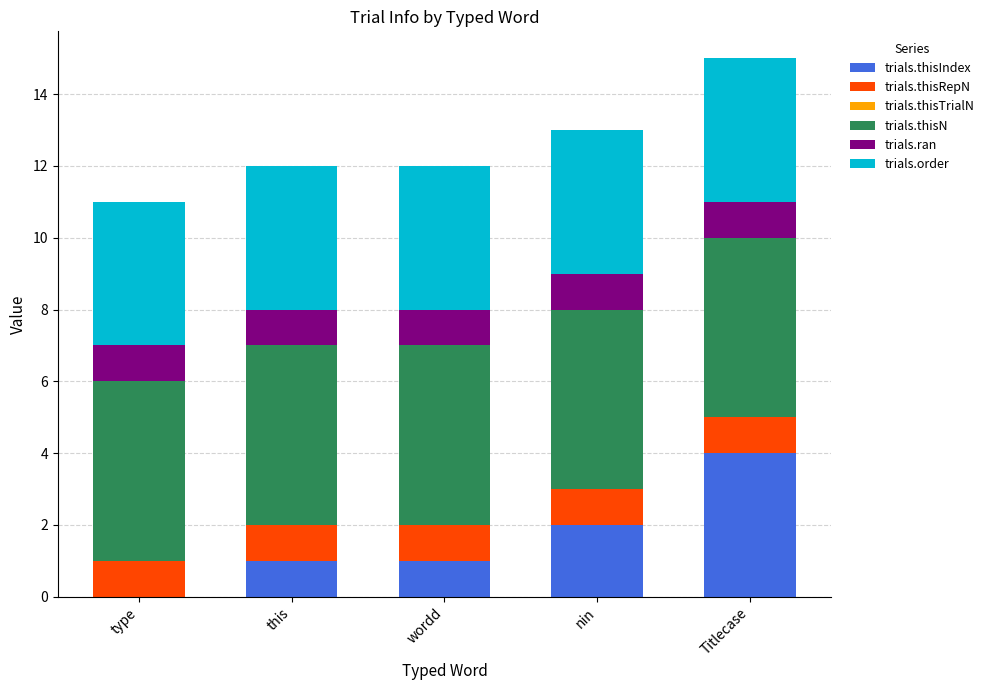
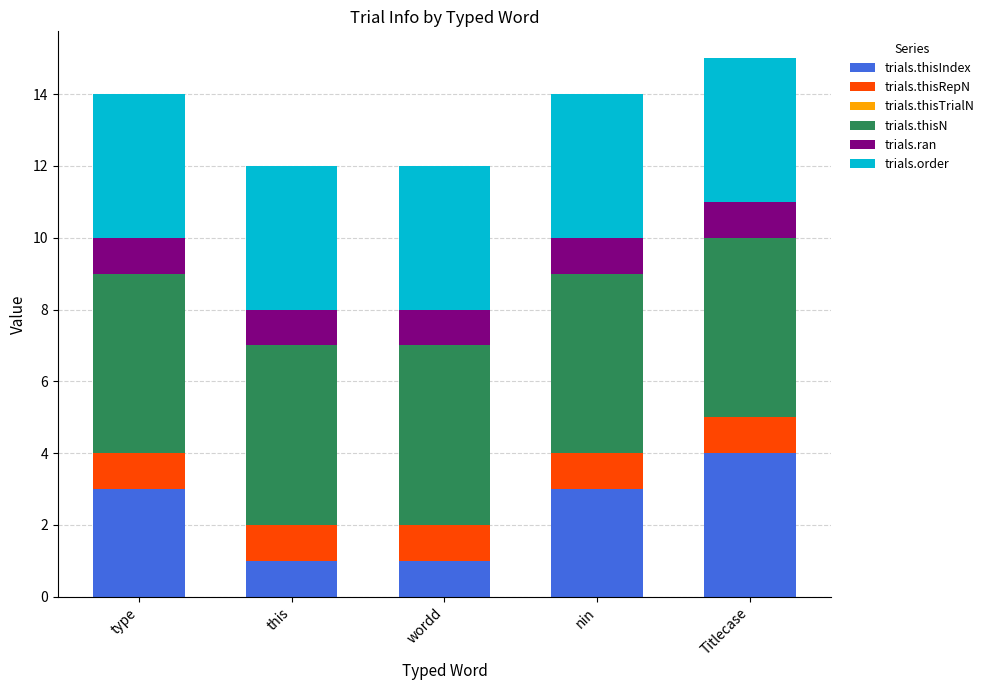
trials.thisIndex, type: 0 -> 3
trials.thisIndex, nin: 2 -> 3
